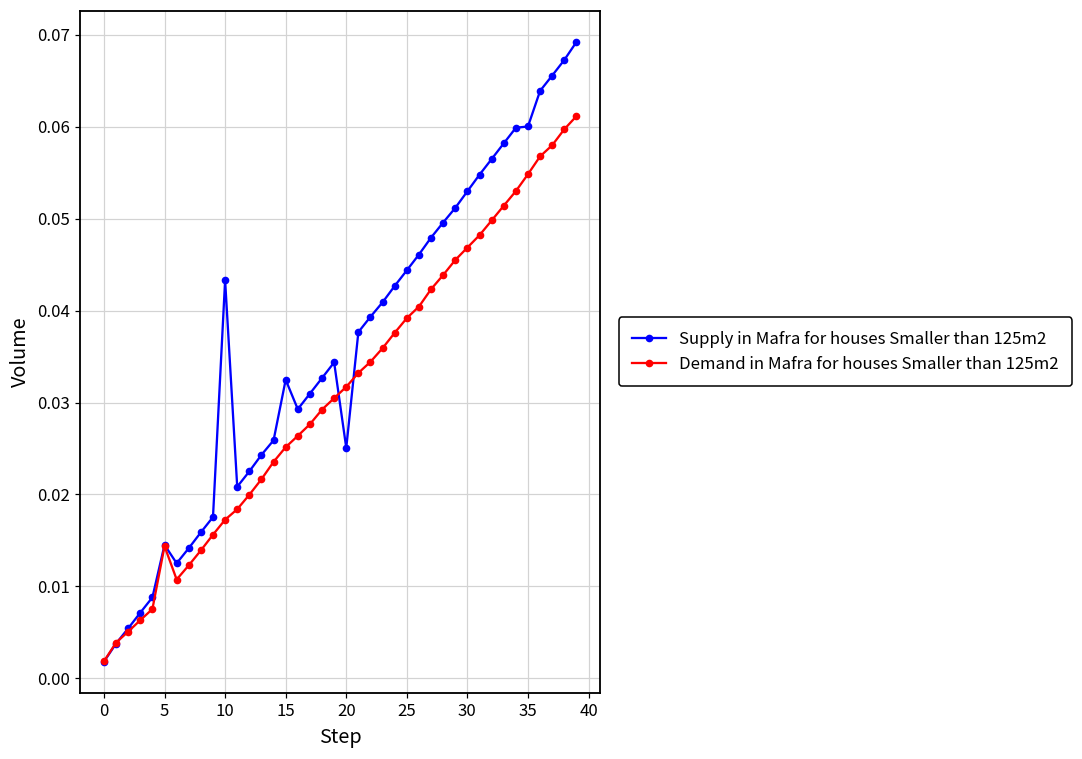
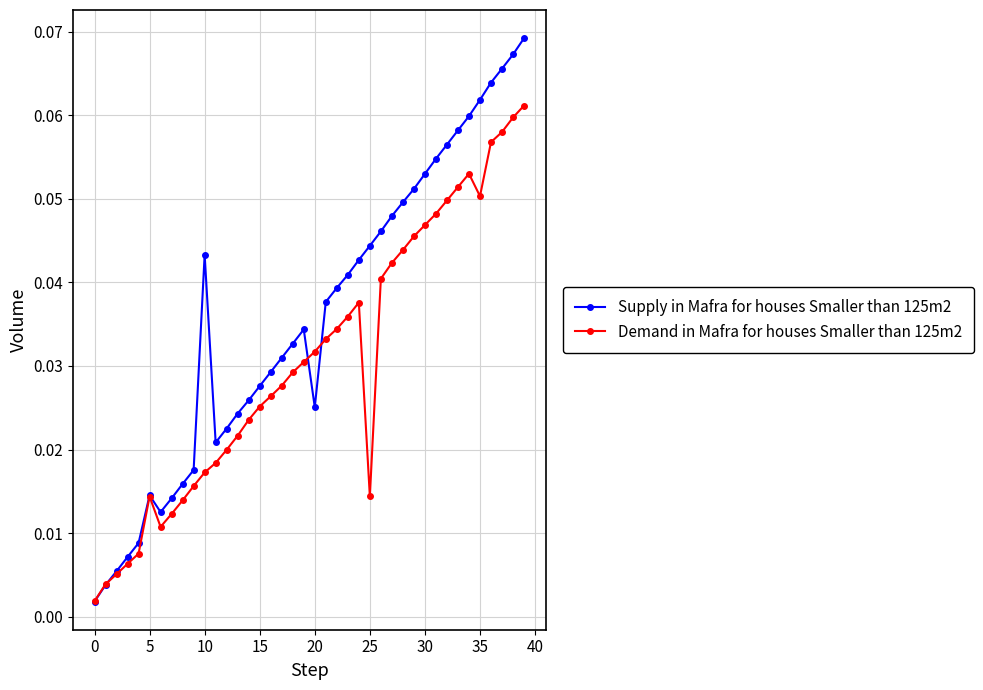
Supply in Mafra for houses Smaller than 125m2, 15: 0.032 -> 0.028
Demand in Mafra for houses Smaller than 125m2, 25: 0.039 -> 0.014
Supply in Mafra for houses Smaller than 125m2, 35: 0.060 -> 0.062
Demand in Mafra for houses Smaller than 125m2, 35: 0.055 -> 0.050
